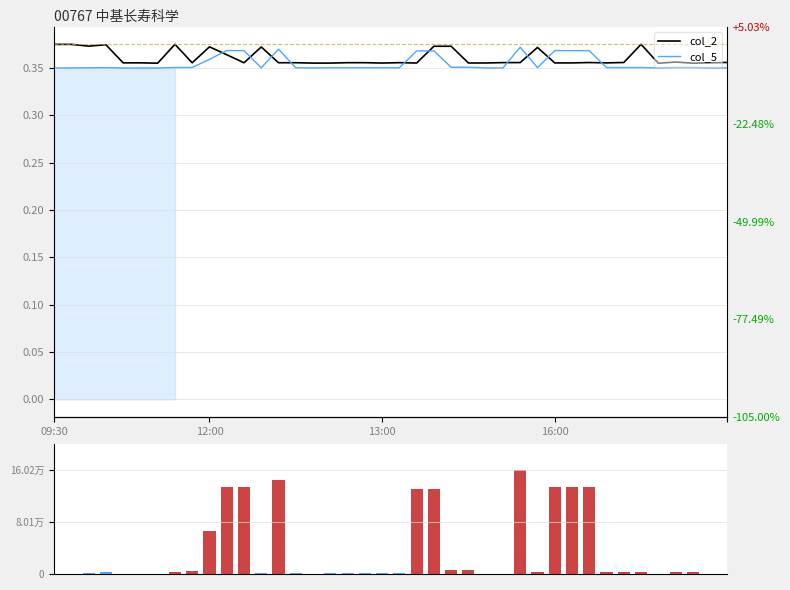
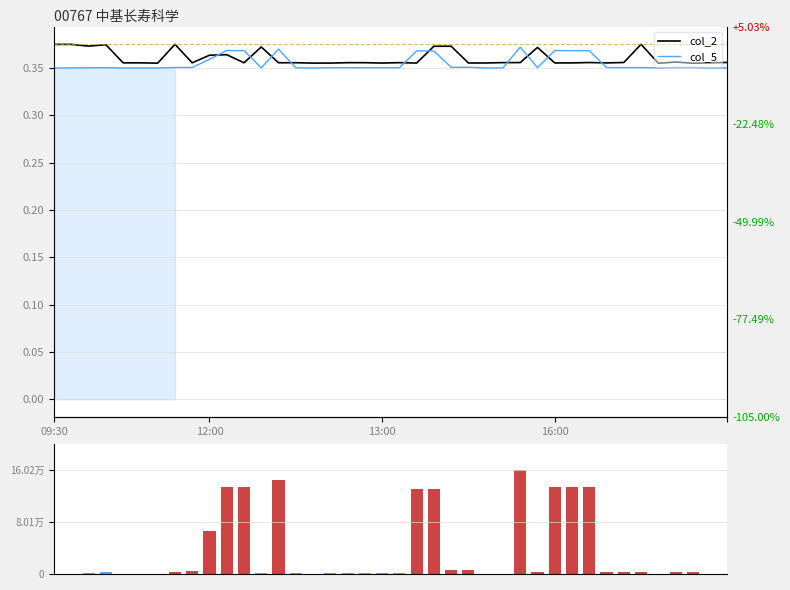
00767 中基长寿科学, col_2, 12:00: 0.37 -> 0.36
